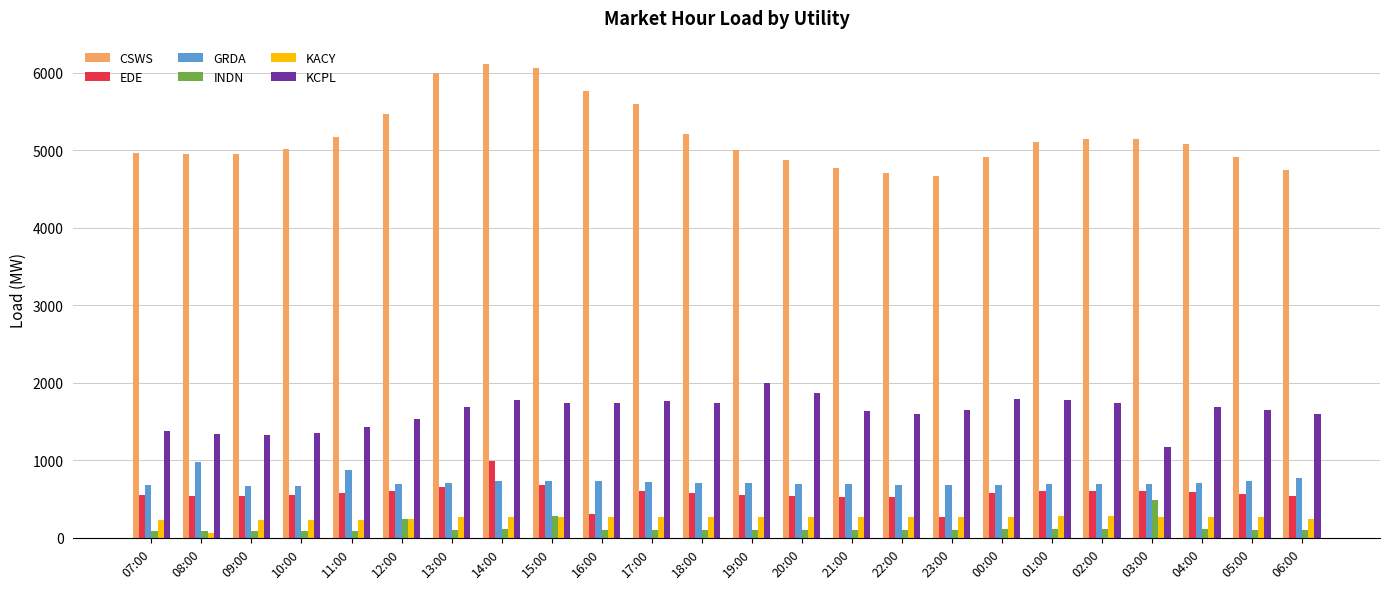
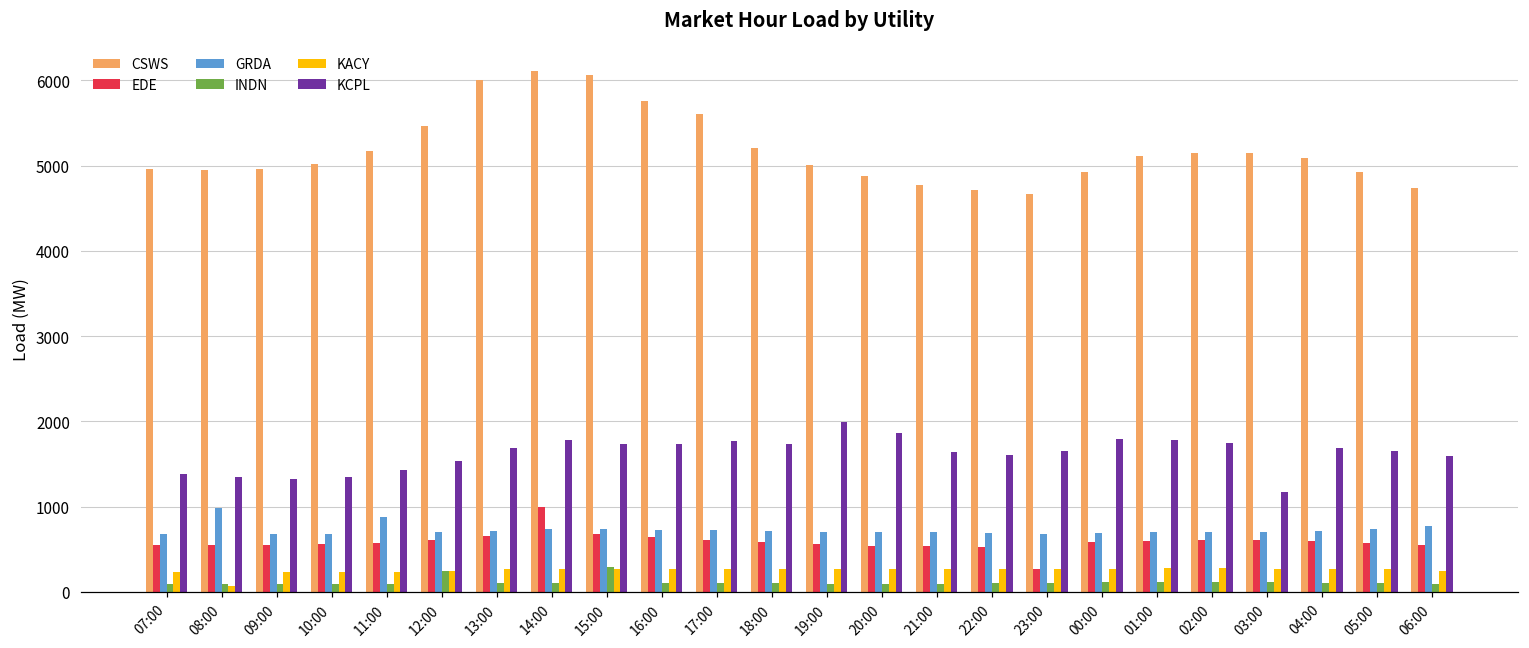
EDE, 16:00: 300 -> 600
INDN, 03:00: 500 -> 100
